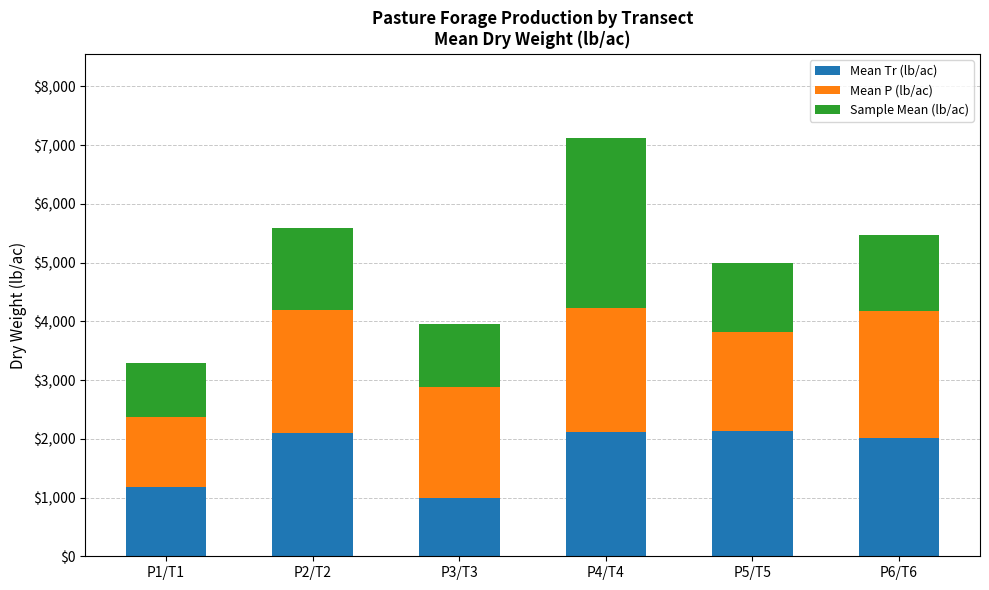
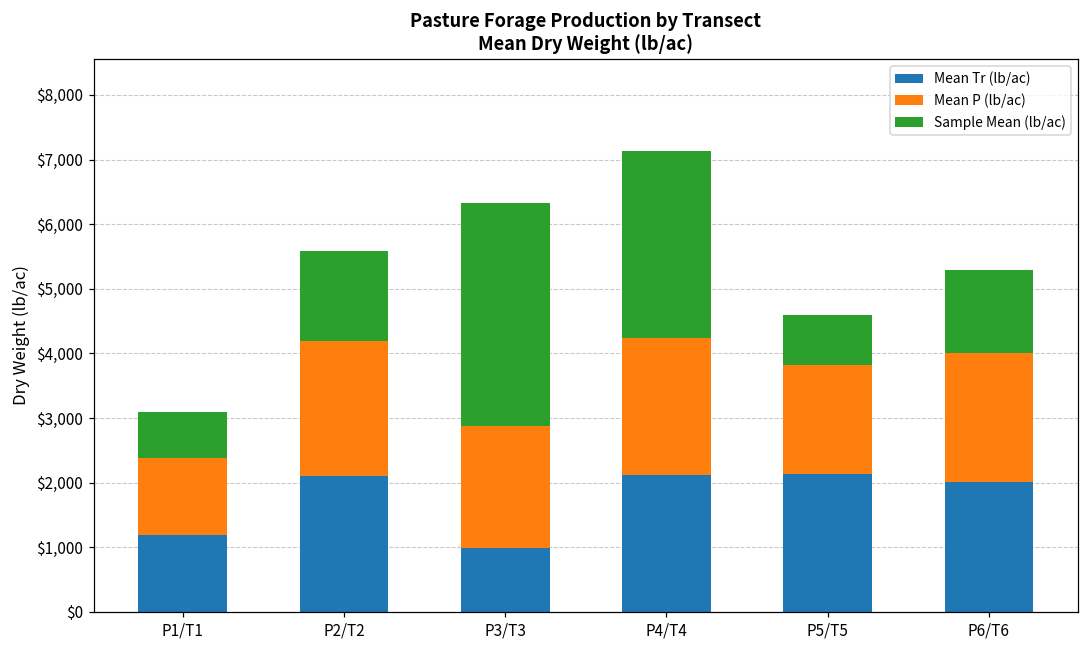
Sample Mean (lb/ac), P1/T1: $900 -> $700
Sample Mean (lb/ac), P3/T3: $1,100 -> $3,500
Sample Mean (lb/ac), P5/T5: $1,200 -> $800
Mean P (lb/ac), P6/T6: $2,200 -> $2,000
